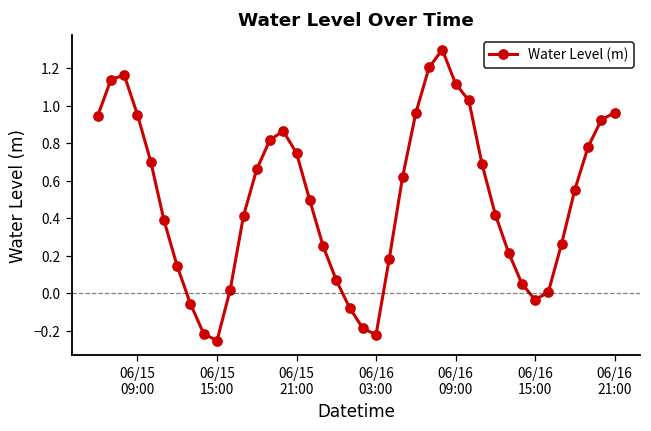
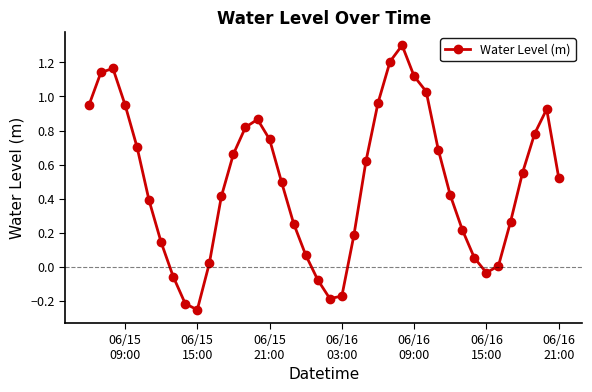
06/16 03:00: -0.22 -> -0.17
06/16 21:00: 0.96 -> 0.52
